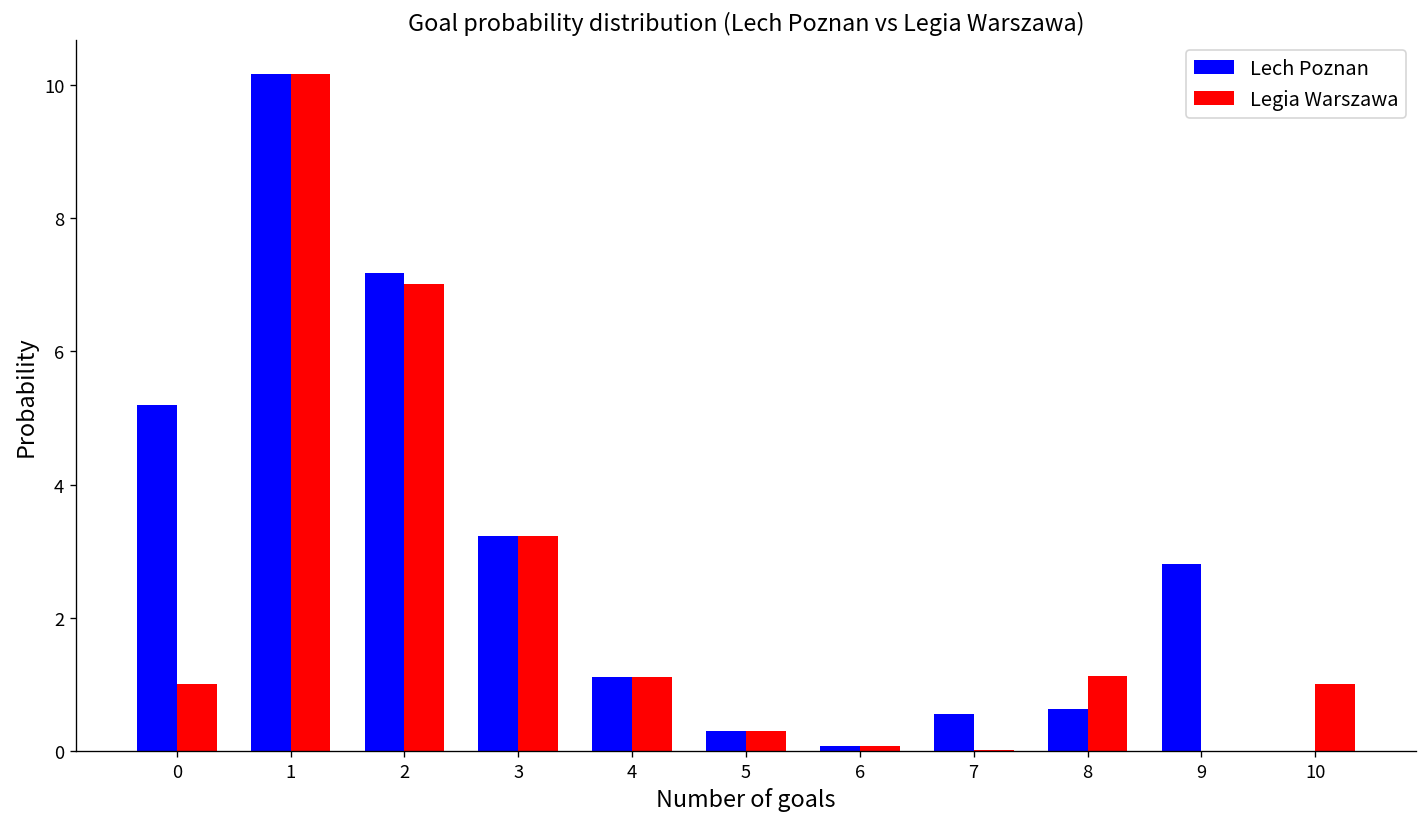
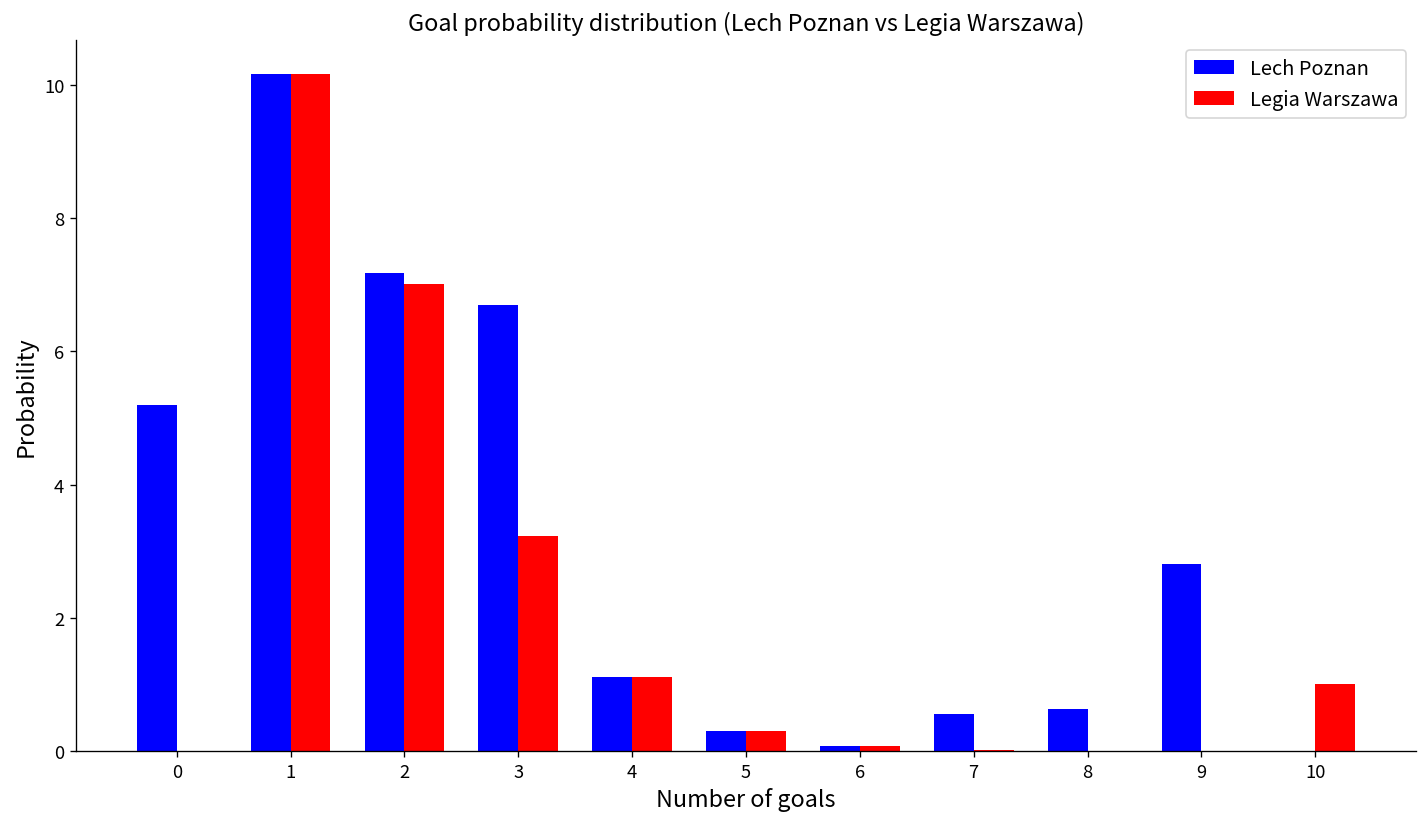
Legia Warszawa, 0: 1 -> 0
Lech Poznan, 3: 3.2 -> 6.7
Legia Warszawa, 8: 1.1 -> 0.0
